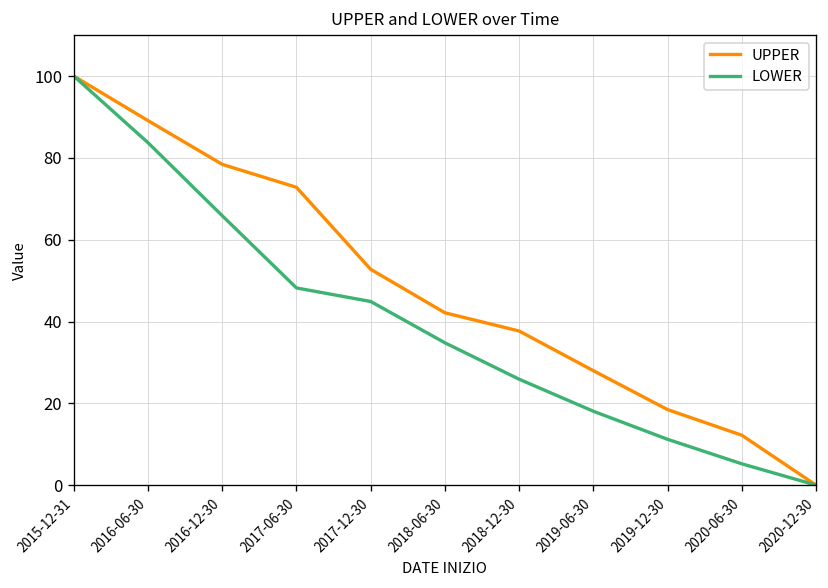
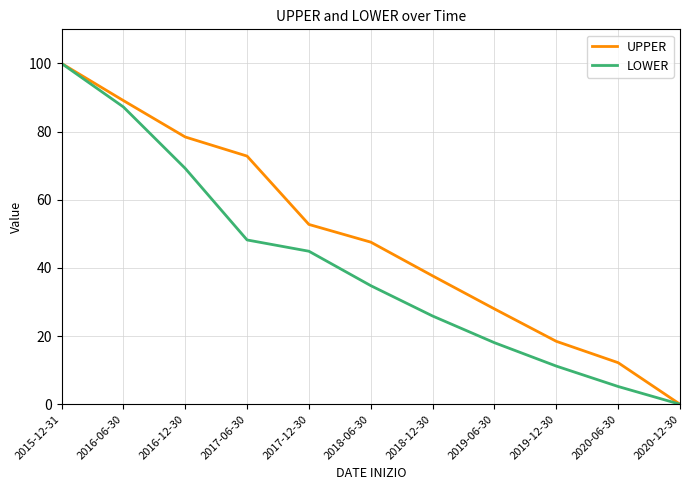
LOWER, 2016-06-30: 84 -> 87
LOWER, 2016-12-30: 66 -> 69
UPPER, 2018-06-30: 42 -> 48
